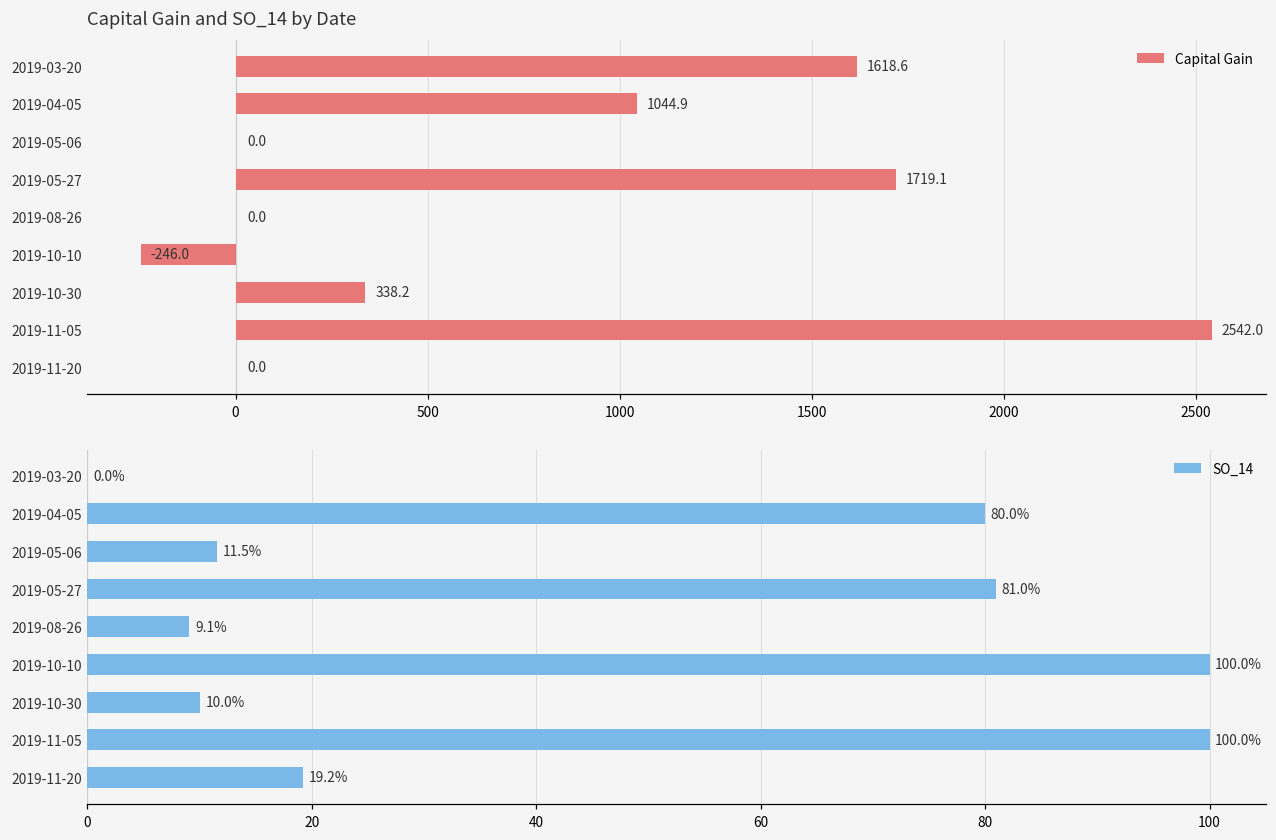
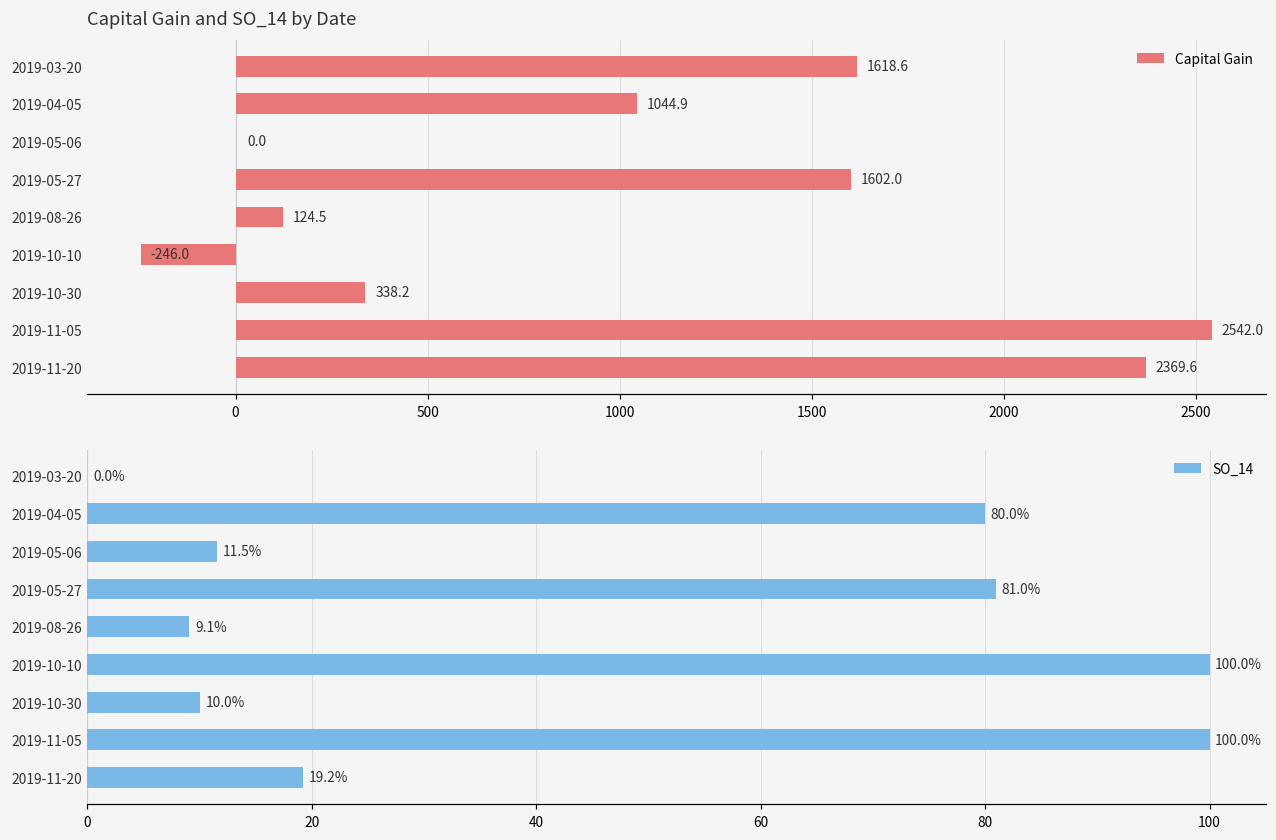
Capital Gain and SO_14 by Date, 2019-05-27: 1719.1 -> 1602.0
Capital Gain and SO_14 by Date, 2019-08-26: 0.0 -> 124.5
Capital Gain and SO_14 by Date, 2019-11-20: 0.0 -> 2369.6
